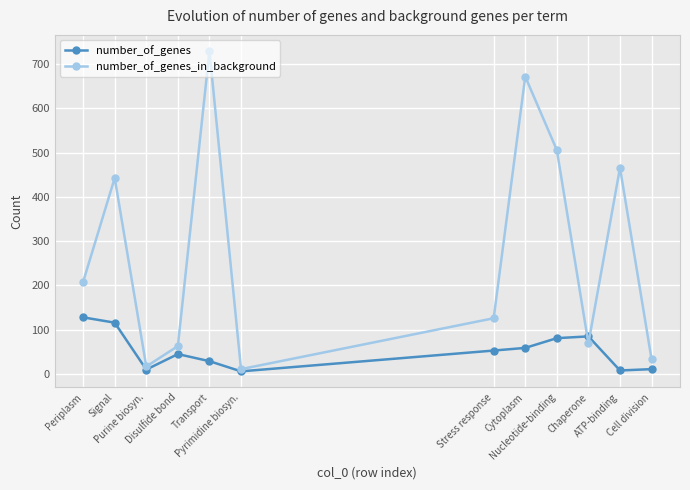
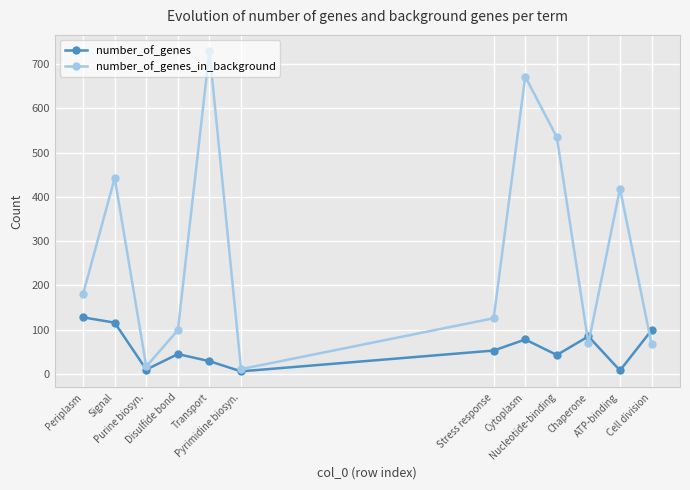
number_of_genes_in_background, Periplasm: 210 -> 180
number_of_genes_in_background, Disulfide bond: 60 -> 100
number_of_genes, Cytoplasm: 60 -> 80
number_of_genes, Nucleotide-binding: 80 -> 40
number_of_genes_in_background, Nucleotide-binding: 510 -> 540
number_of_genes_in_background, ATP-binding: 470 -> 420
number_of_genes, Cell division: 10 -> 100
number_of_genes_in_background, Cell division: 30 -> 70
